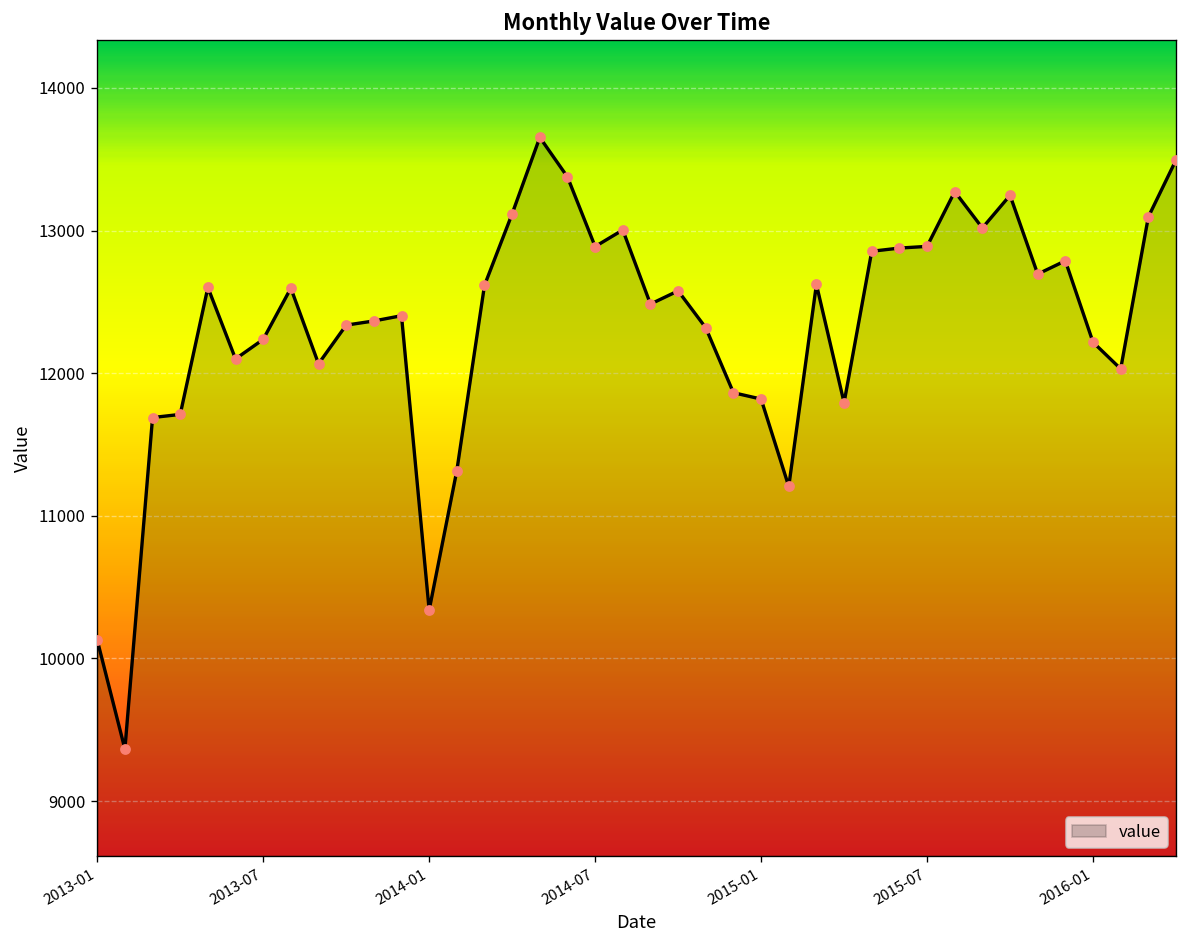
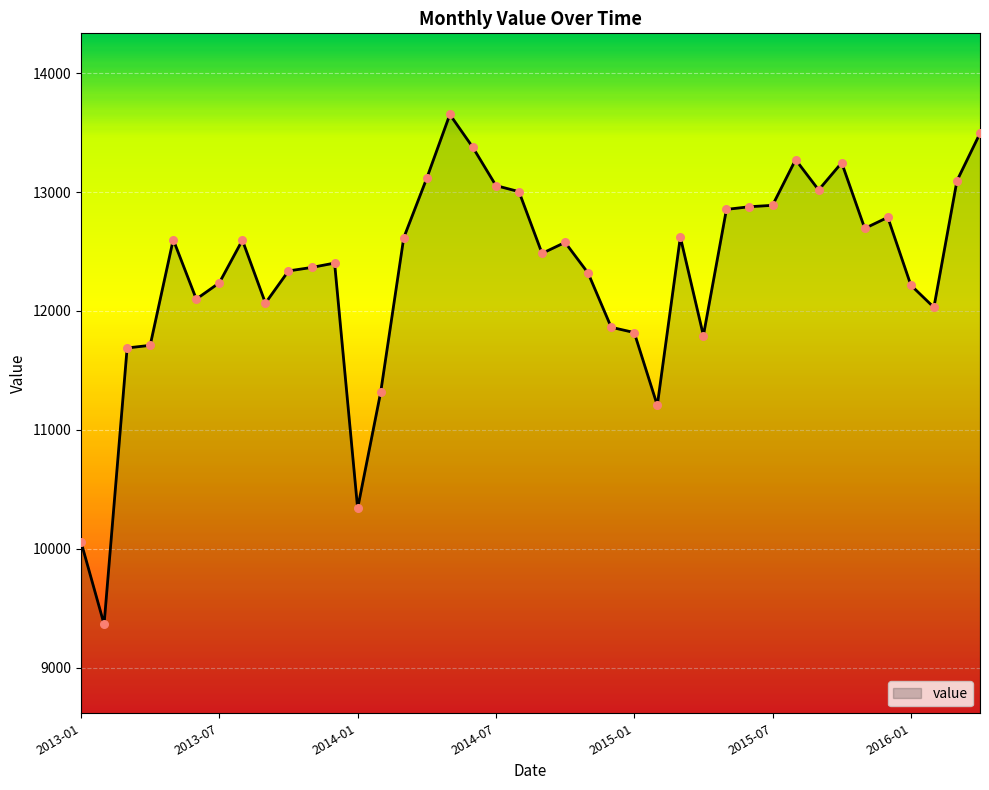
2013-01: 10130 -> 10060
2014-07: 12890 -> 13050
